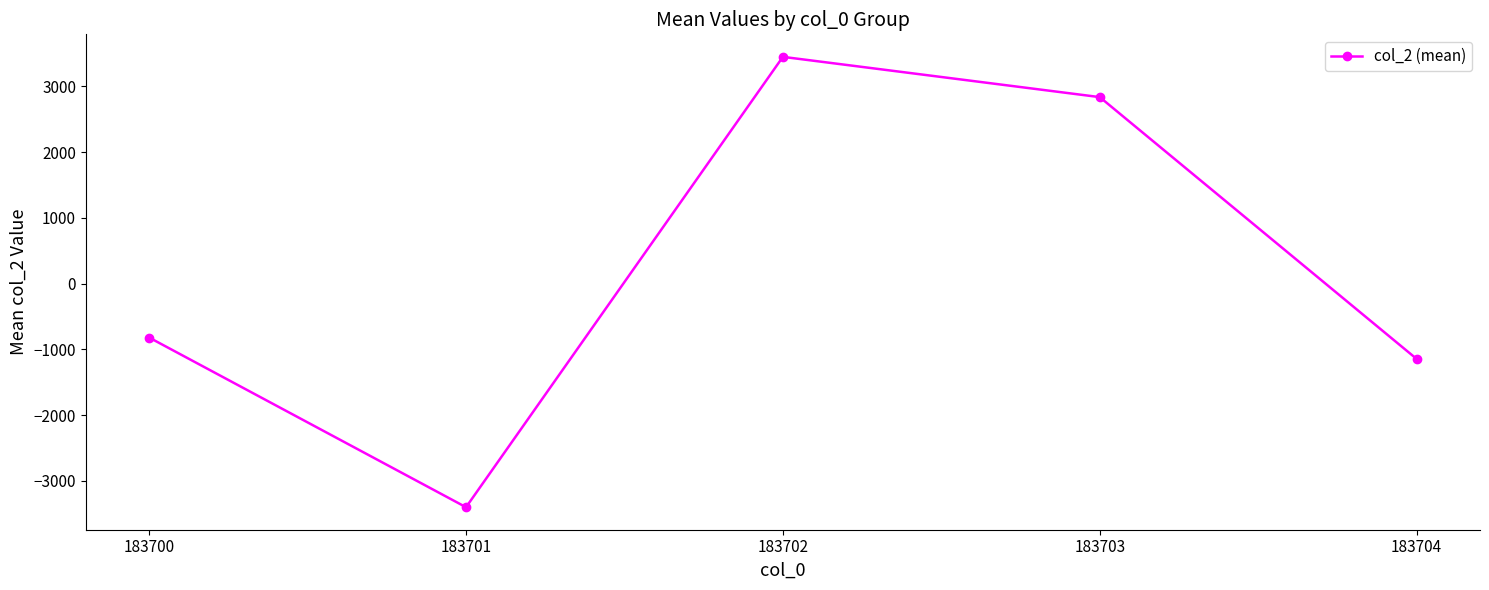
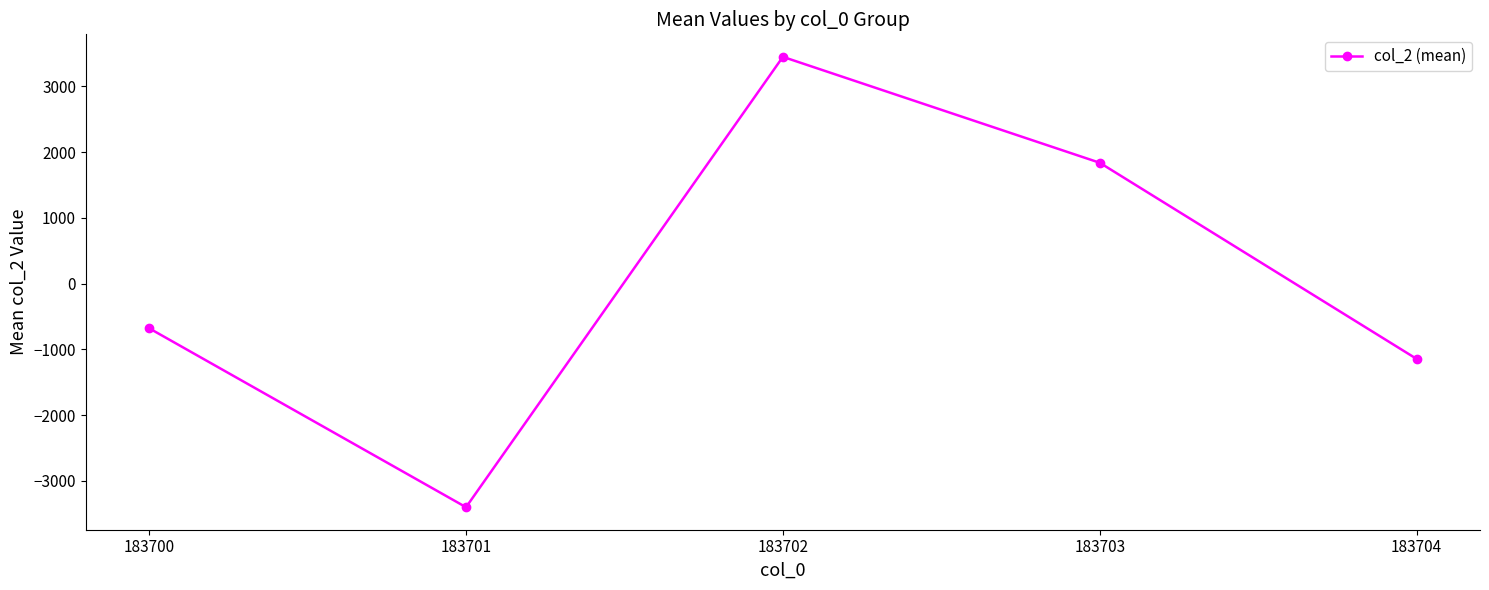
183700: -800 -> -700
183703: 2800 -> 1800
